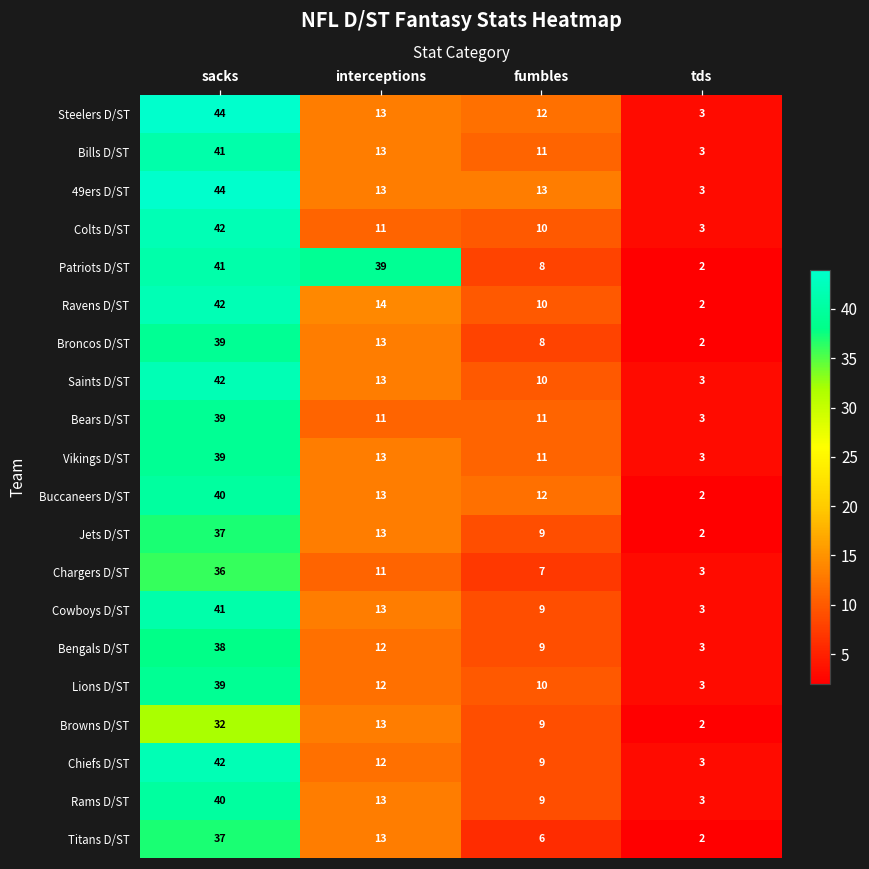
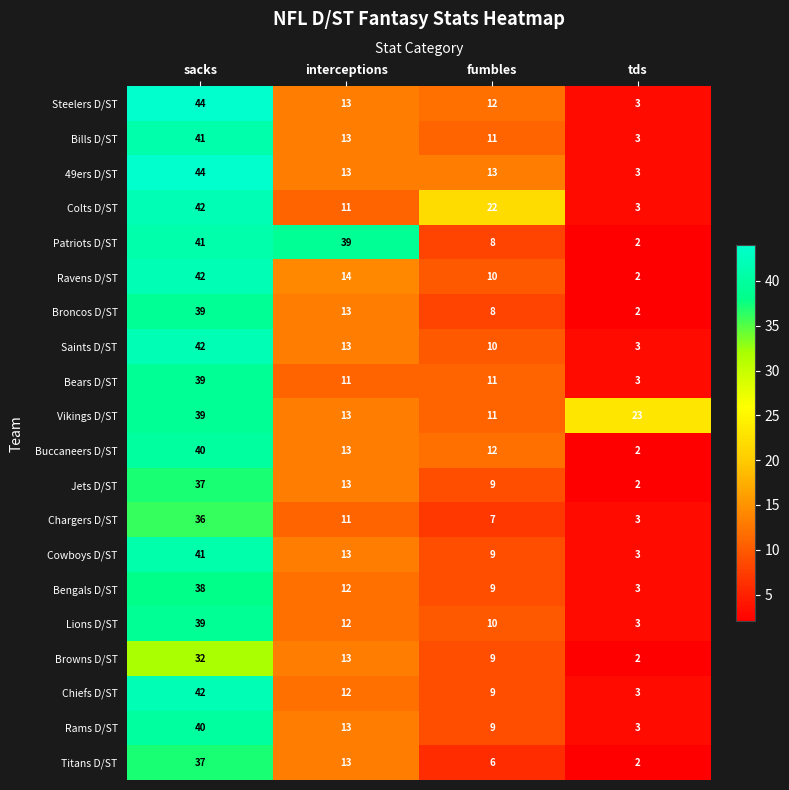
Colts D/ST, fumbles: 10 -> 22
Vikings D/ST, tds: 3 -> 23
